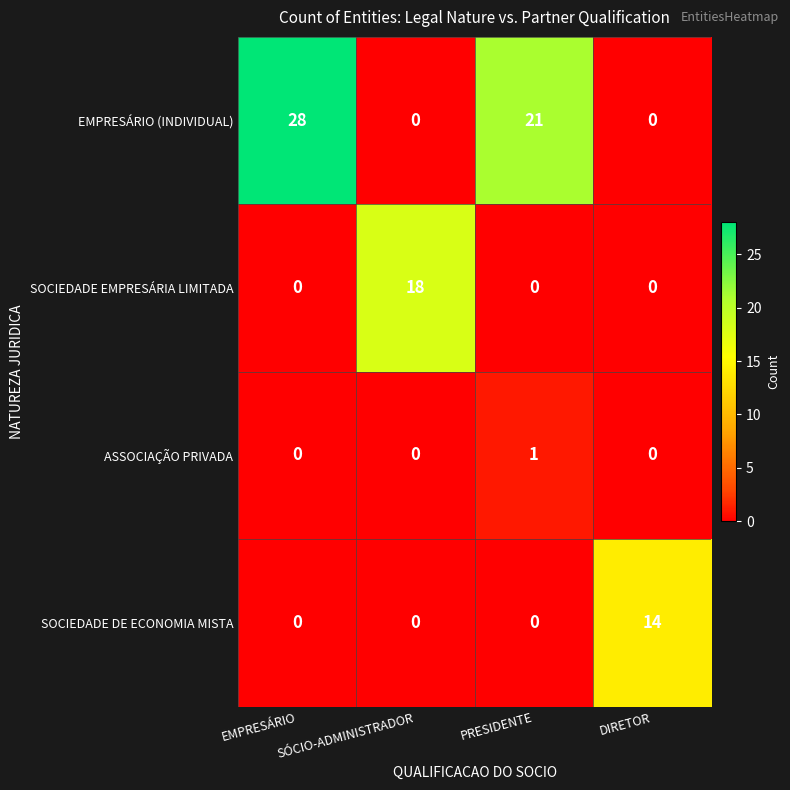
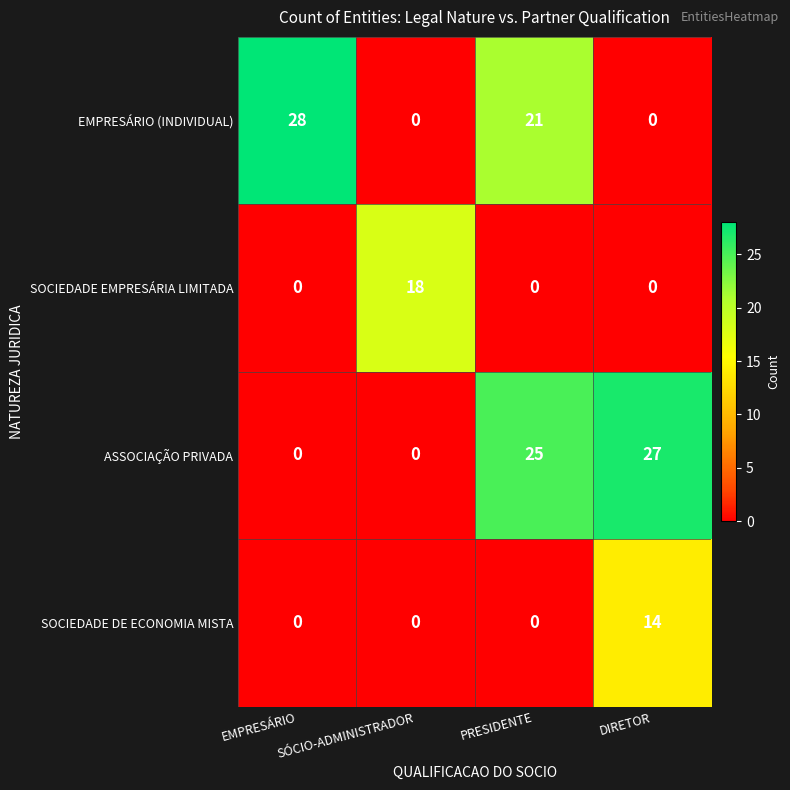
ASSOCIAÇÃO PRIVADA, PRESIDENTE: 1 -> 25
ASSOCIAÇÃO PRIVADA, DIRETOR: 0 -> 27
